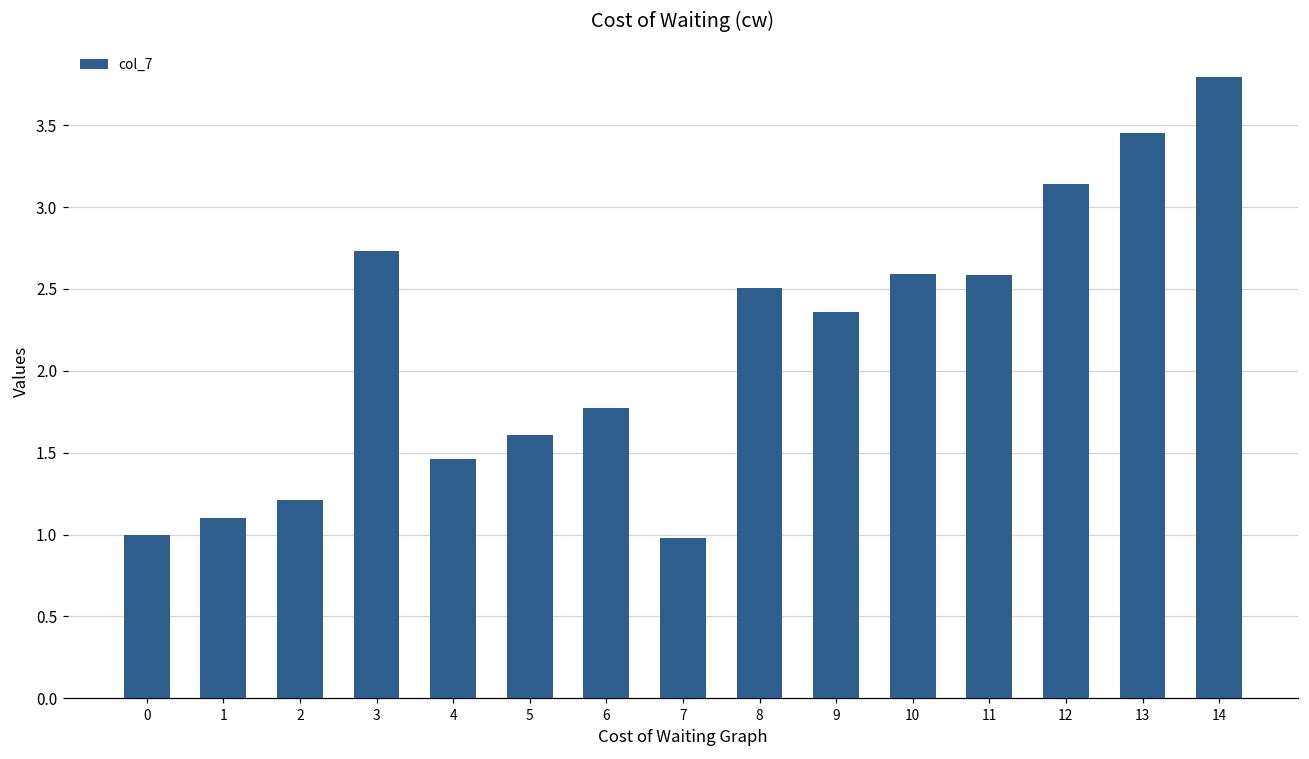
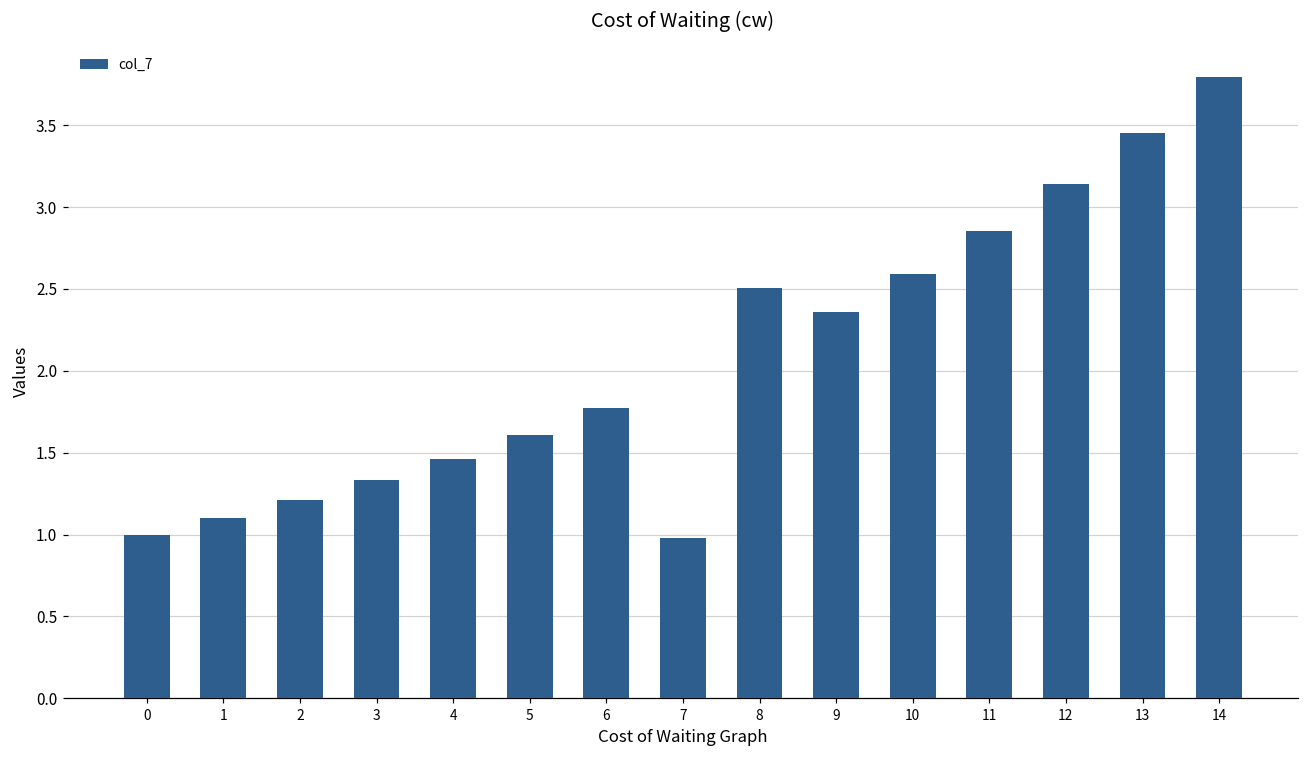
3: 2.73 -> 1.33
11: 2.59 -> 2.85
